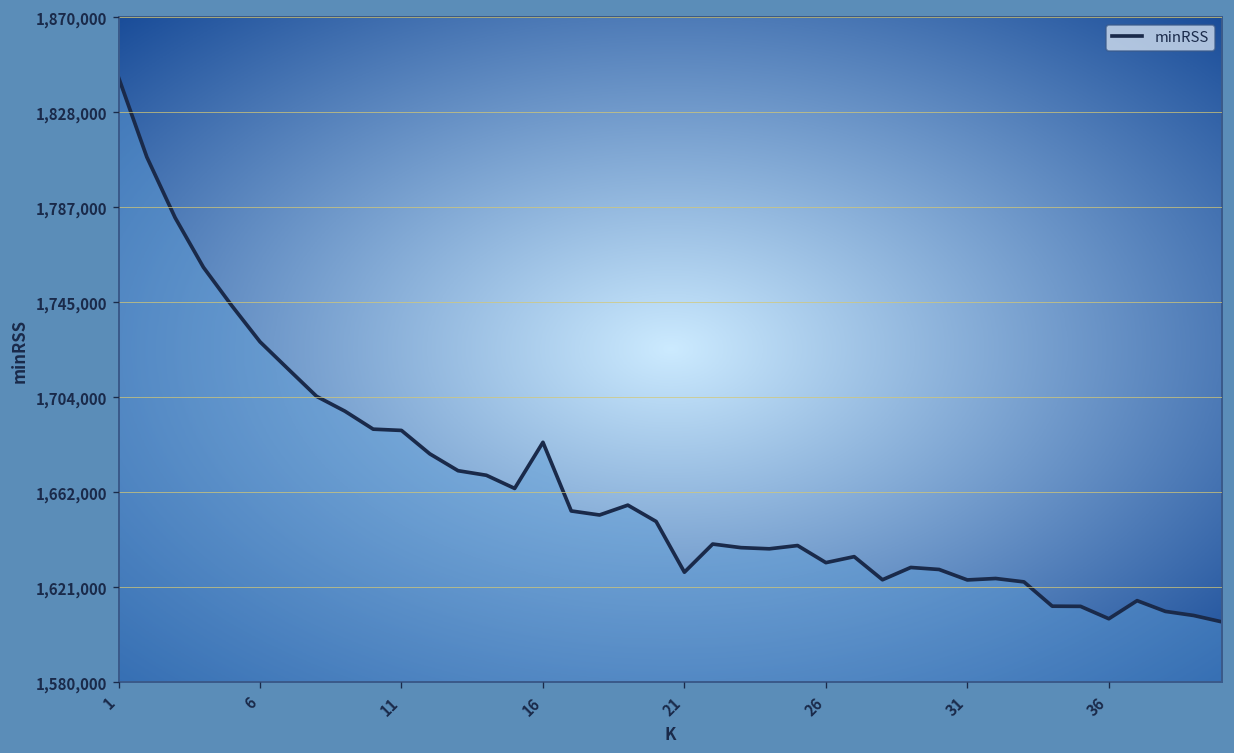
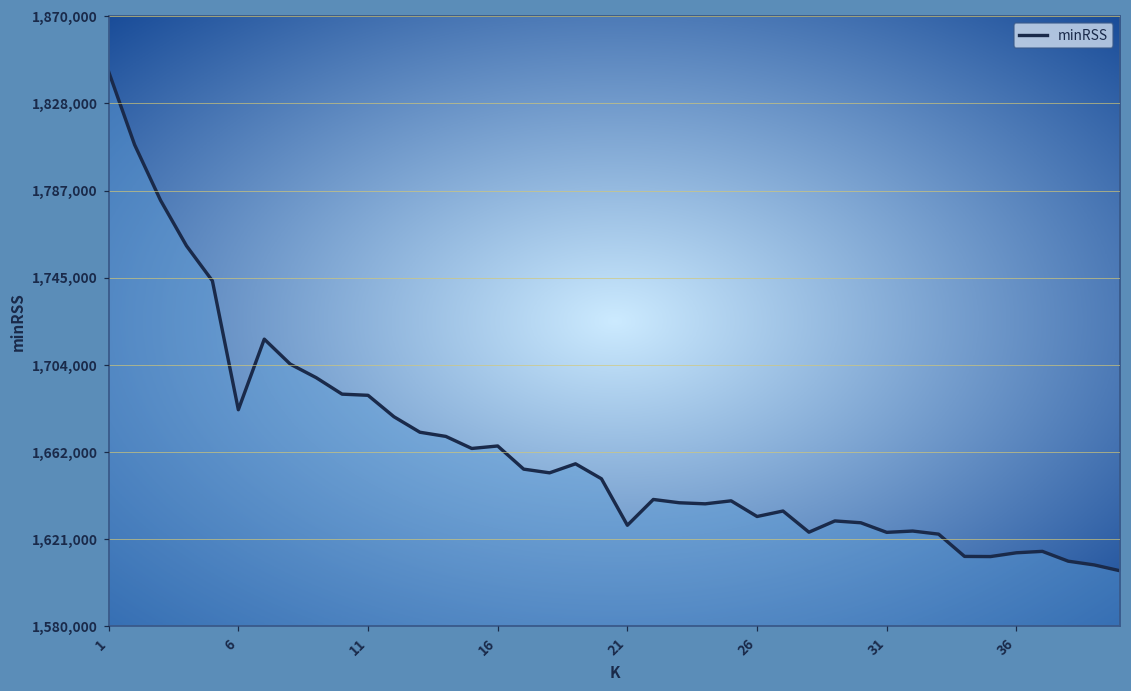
6: 1,728,000 -> 1,683,000
16: 1,685,000 -> 1,666,000
36: 1,608,000 -> 1,615,000
